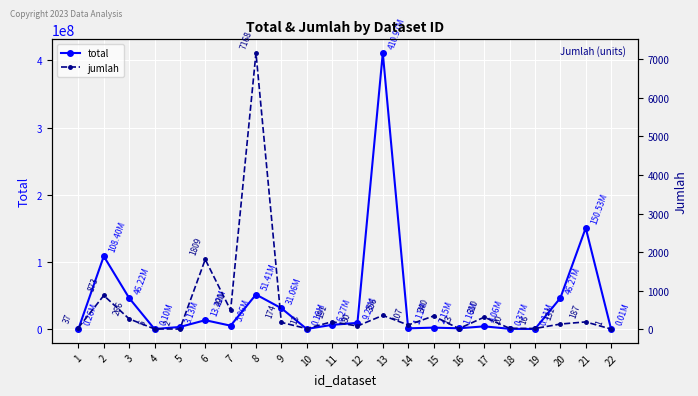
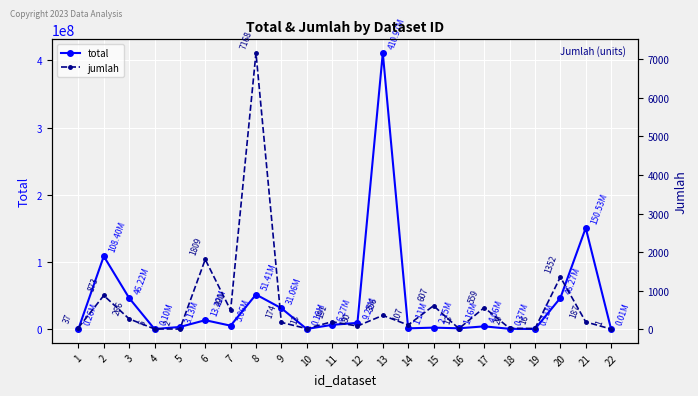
jumlah, 15: 340 -> 607
jumlah, 17: 310 -> 559
jumlah, 20: 131 -> 1352
